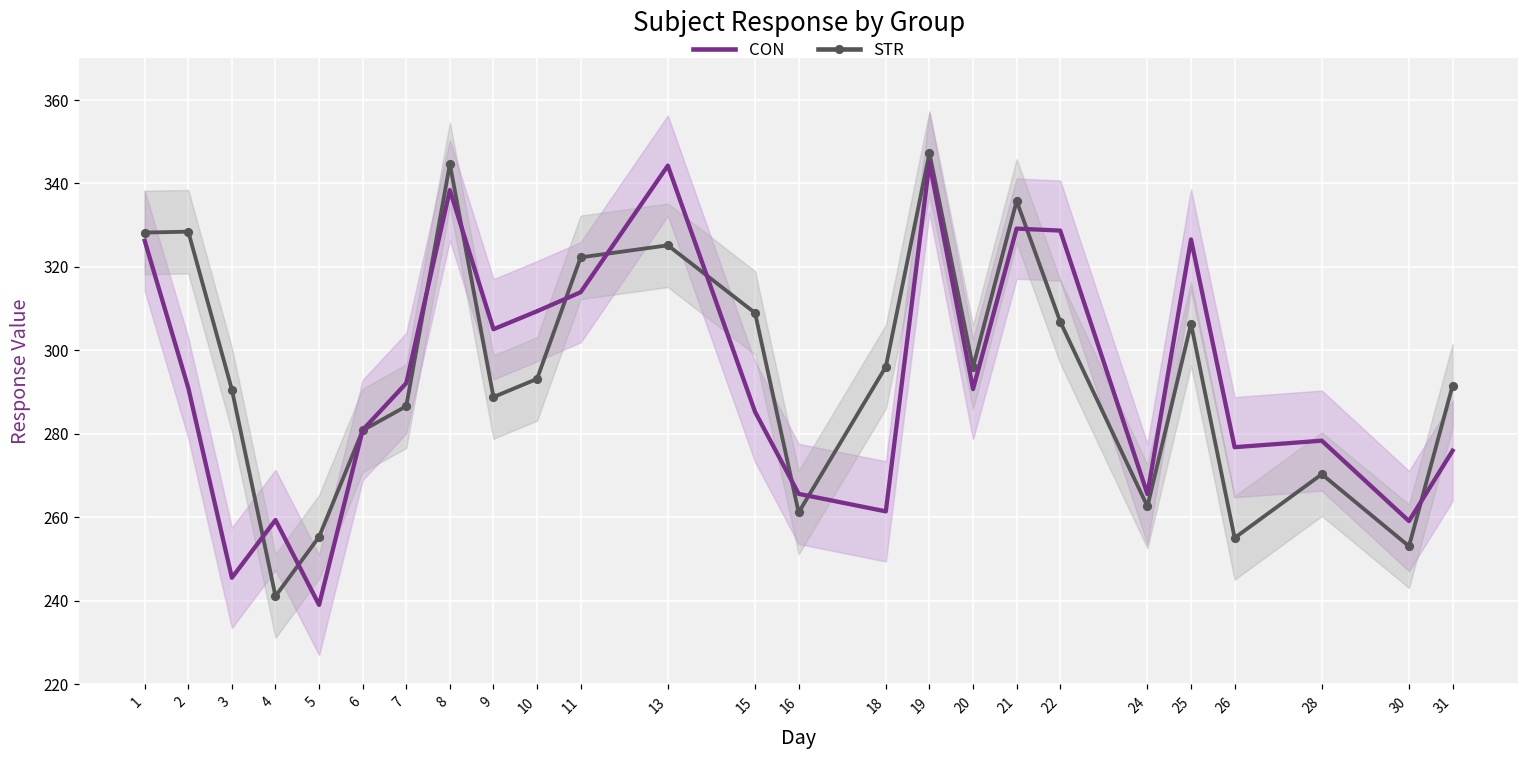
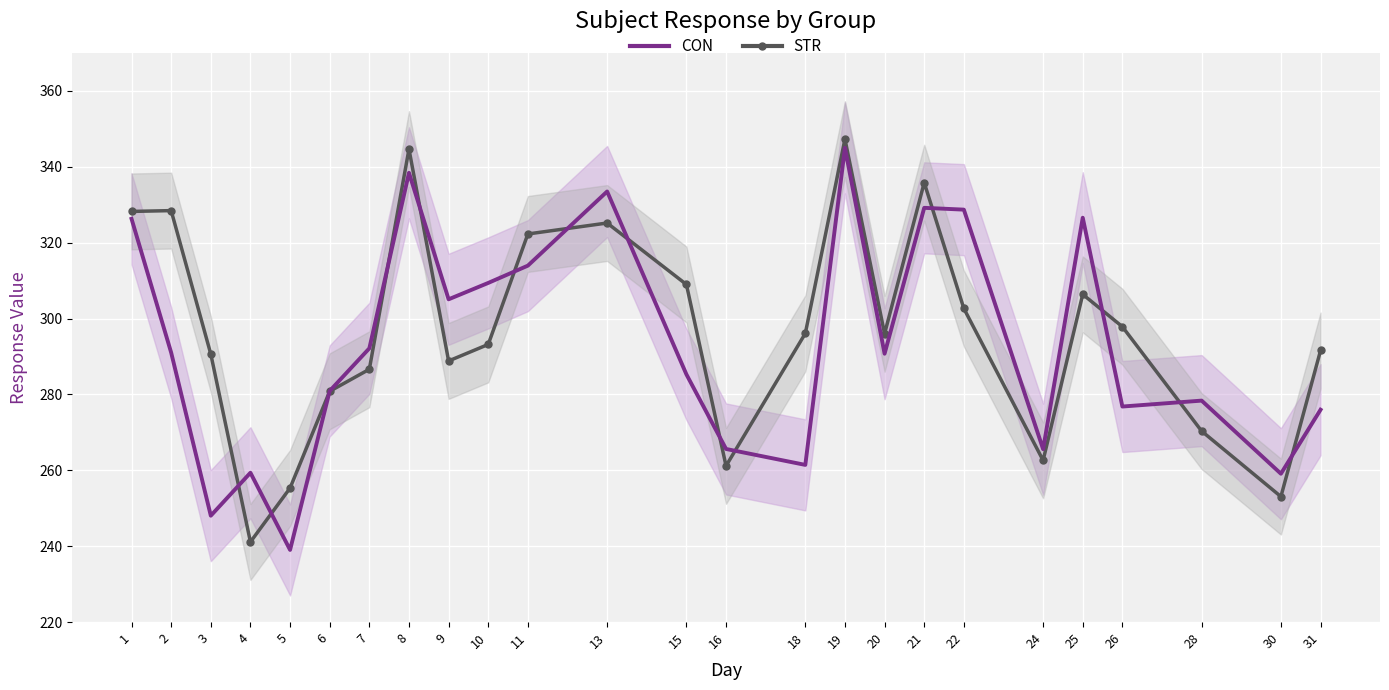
CON, 3: 246 -> 248
CON, 13: 344 -> 333
STR, 22: 307 -> 303
STR, 26: 255 -> 298
